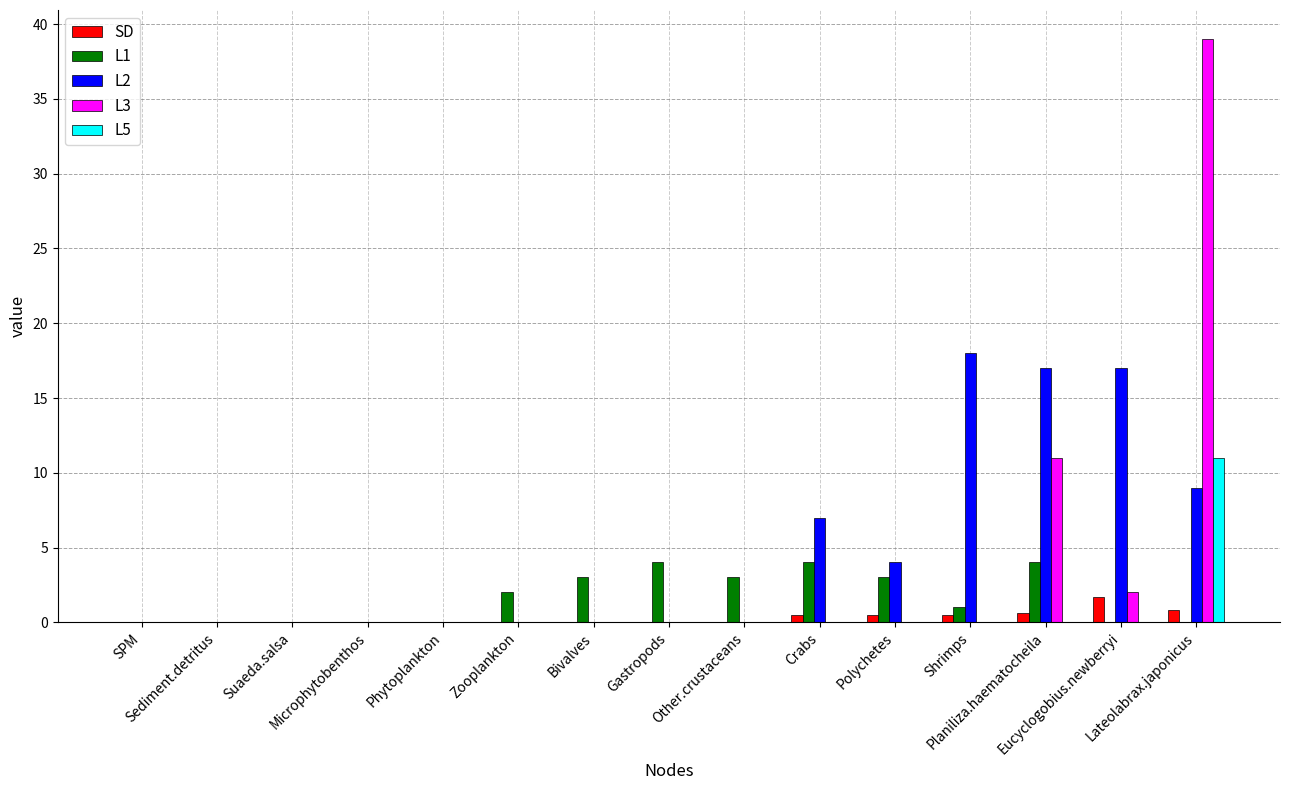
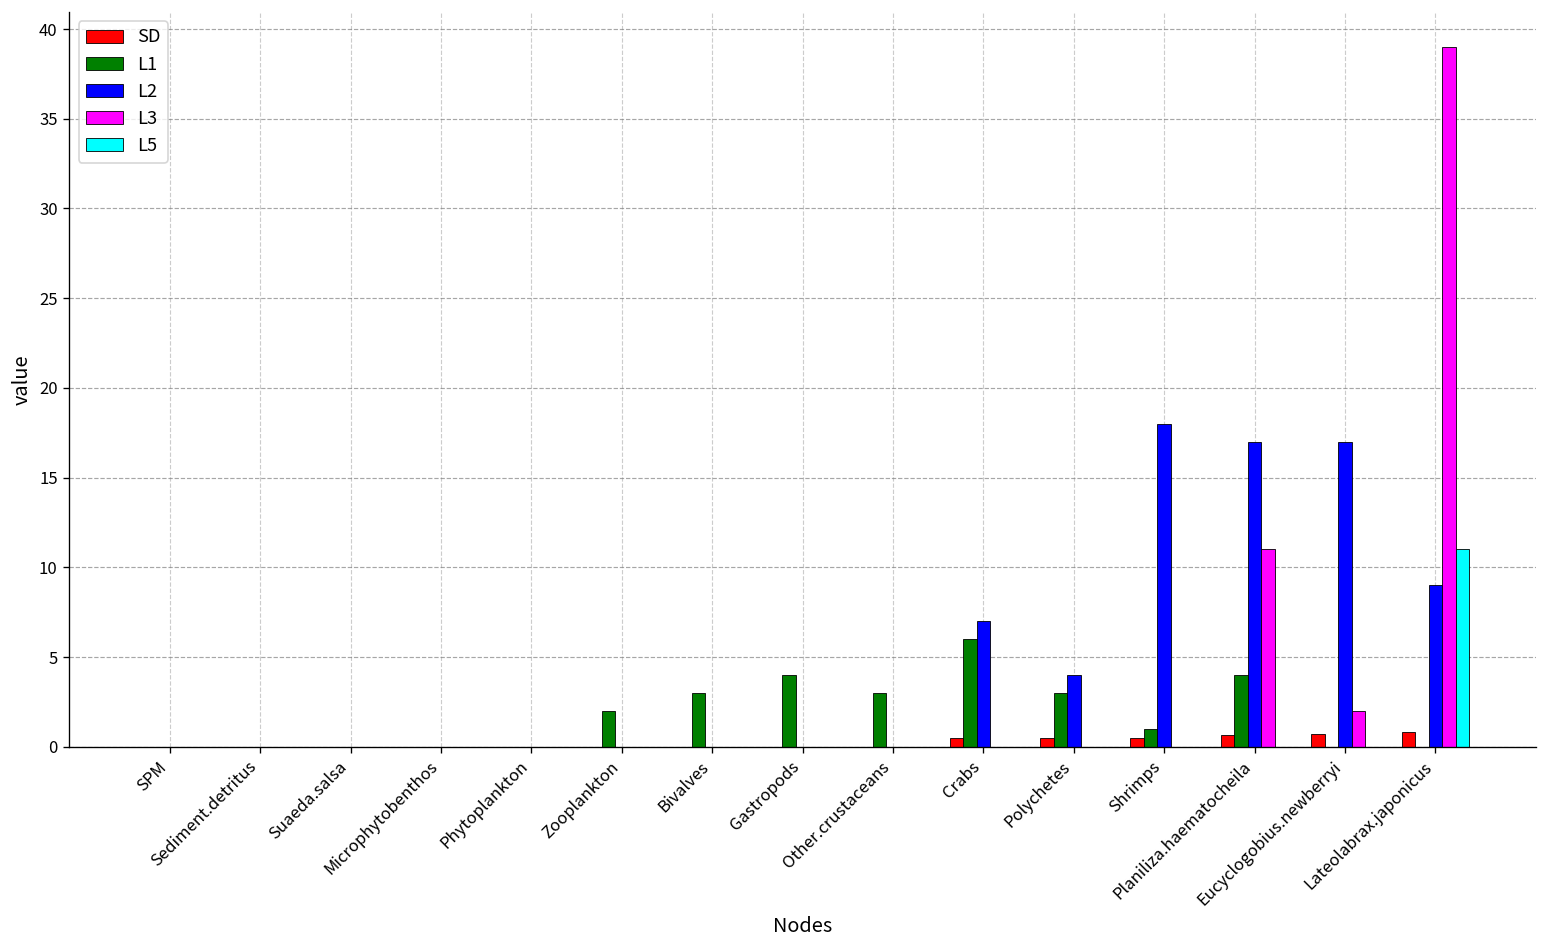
L1, Crabs: 4 -> 6
SD, Eucyclogobius.newberryi: 1.7 -> 0.7
